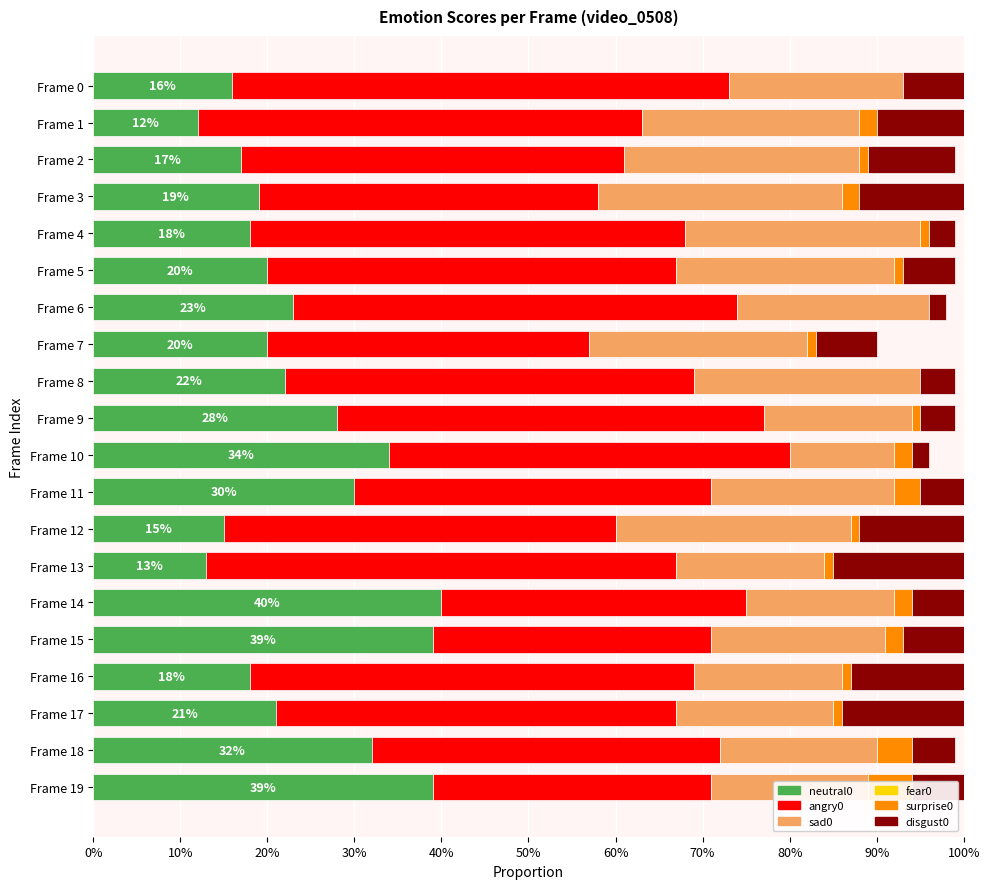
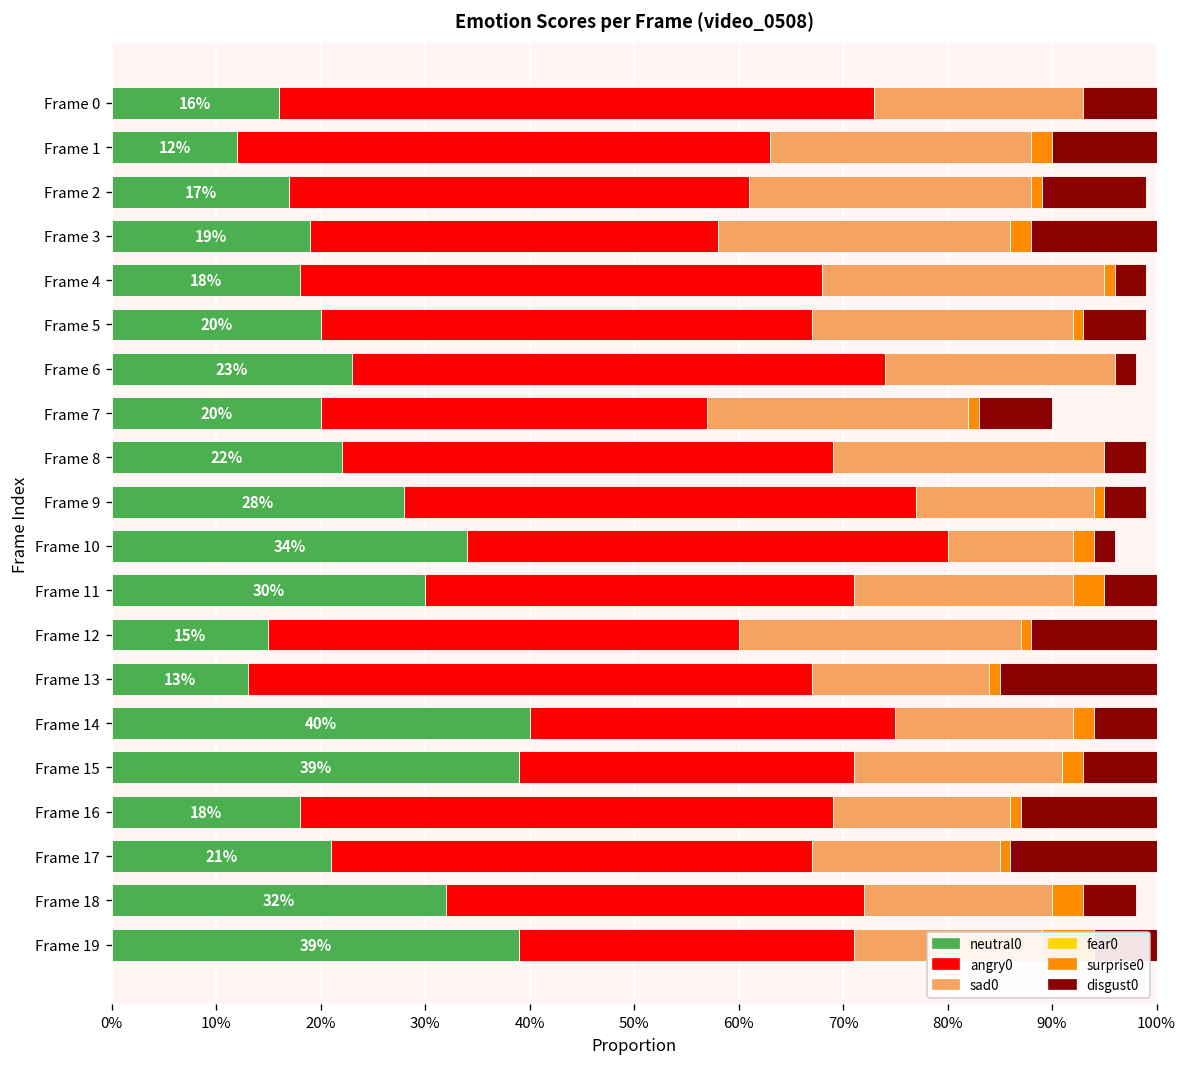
surprise0, Frame 18: 4% -> 3%
